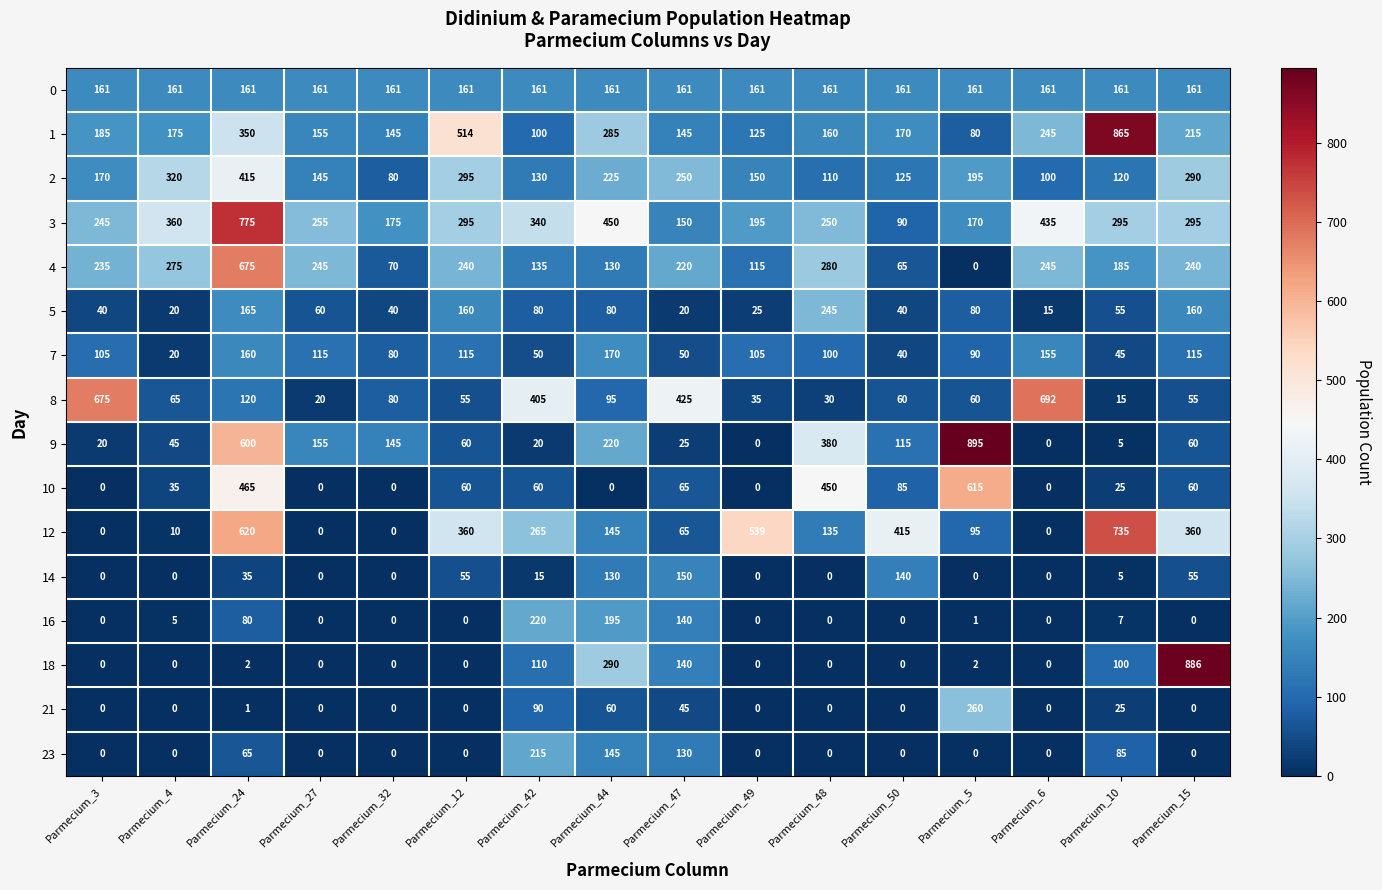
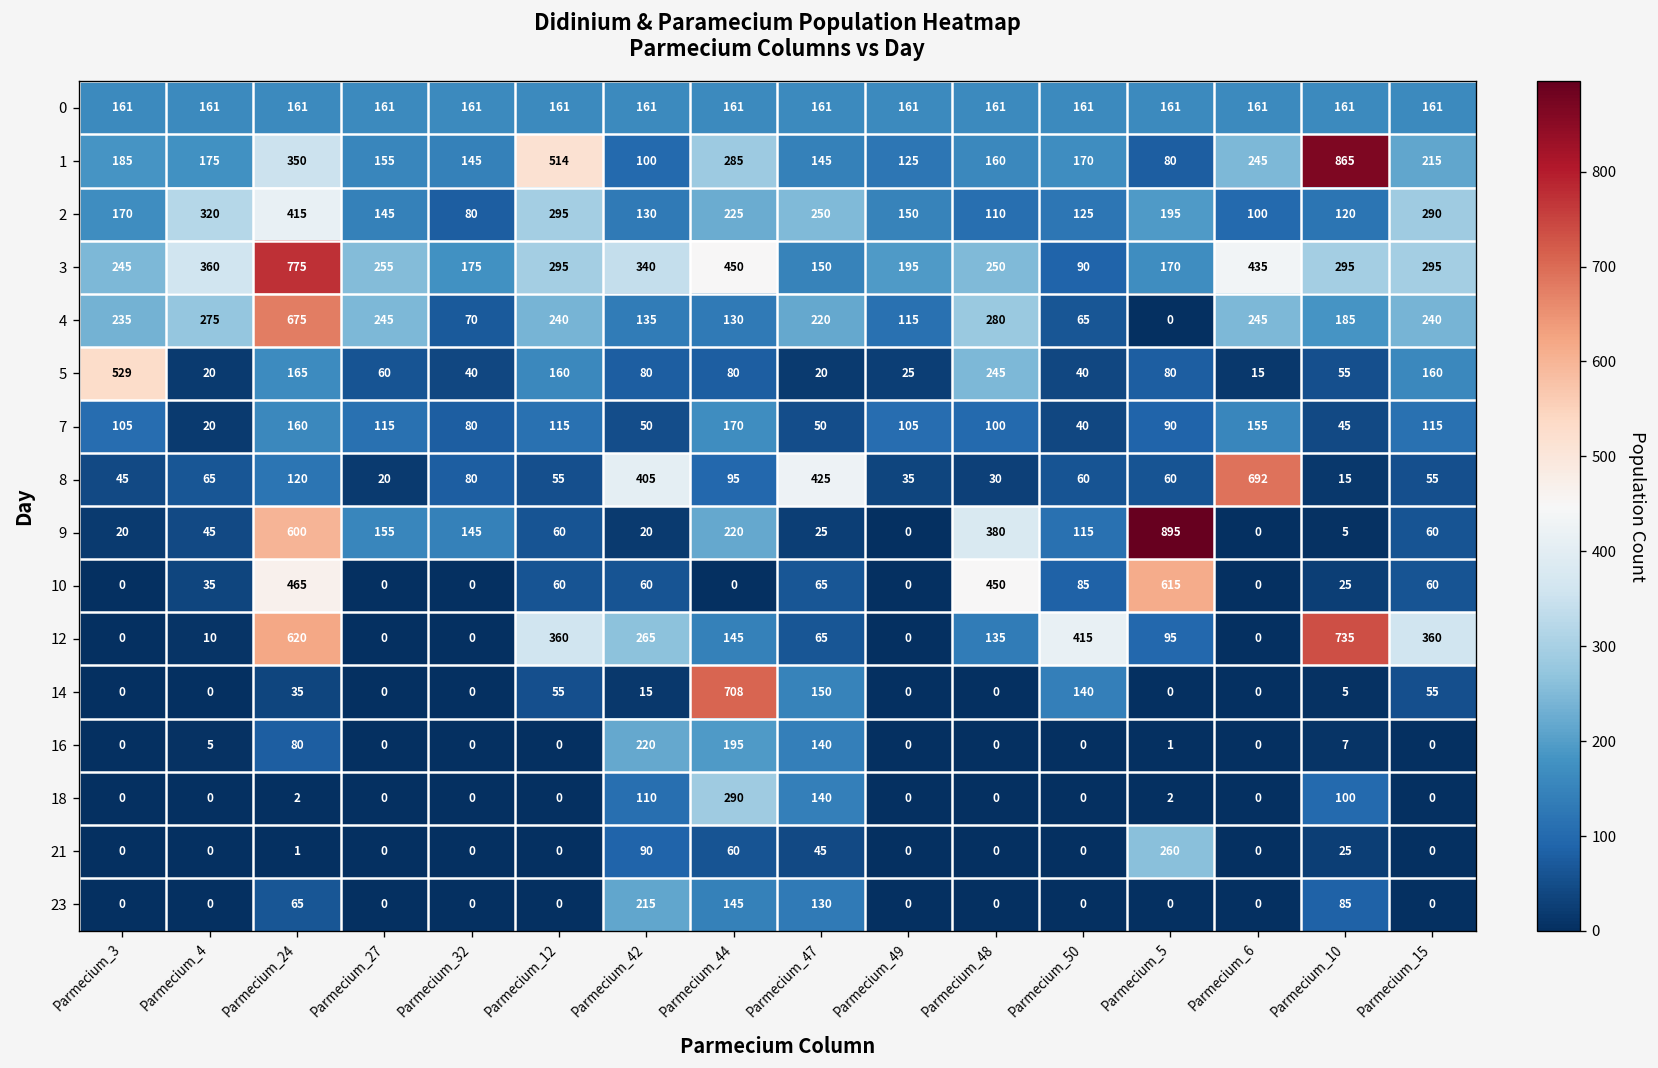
5, Parmecium_3: 40 -> 529
8, Parmecium_3: 675 -> 45
12, Parmecium_49: 539 -> 0
14, Parmecium_44: 130 -> 708
18, Parmecium_15: 886 -> 0
